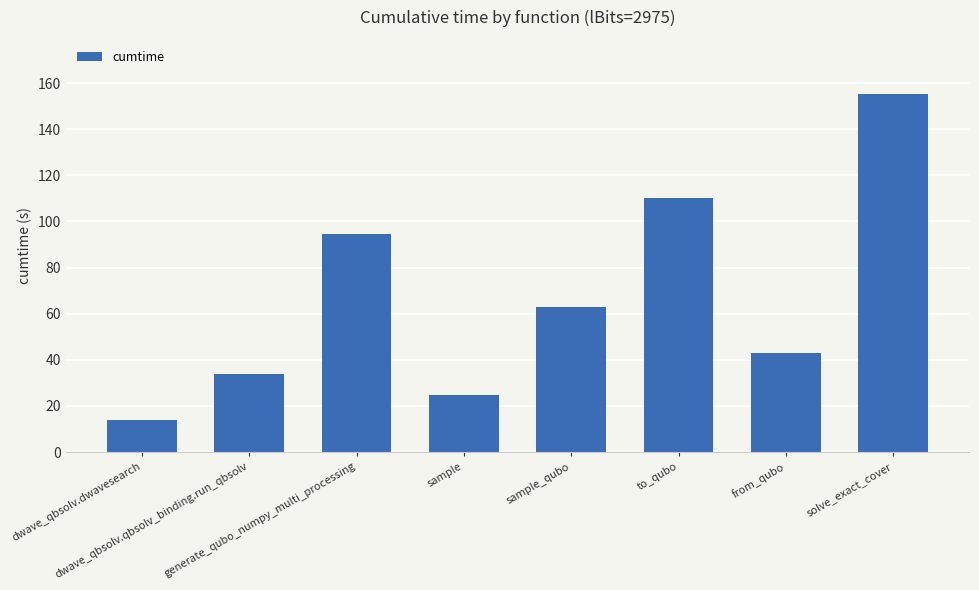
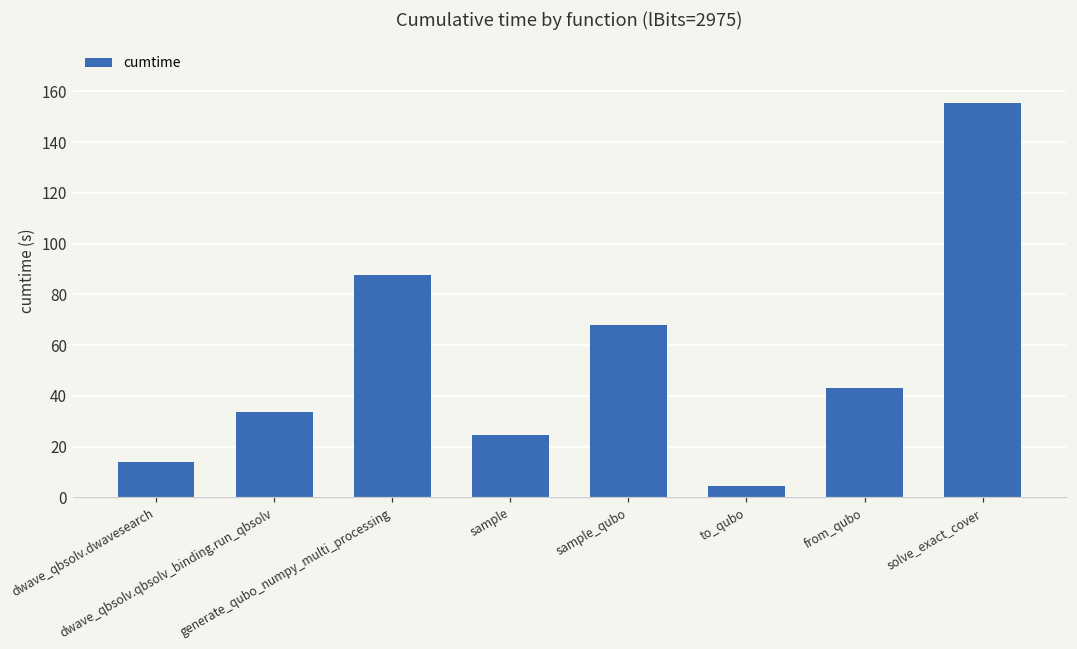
generate_qubo_numpy_multi_processing: 94 -> 88
sample_qubo: 63 -> 68
to_qubo: 110 -> 5
